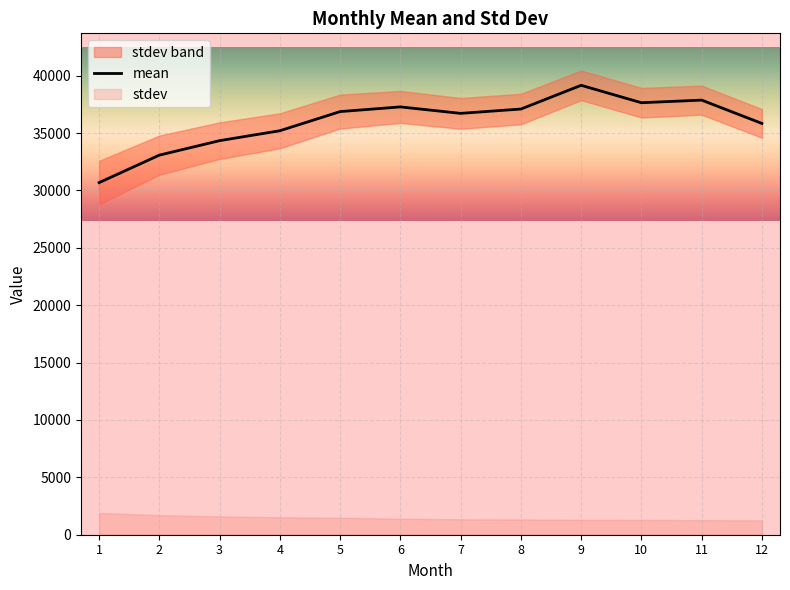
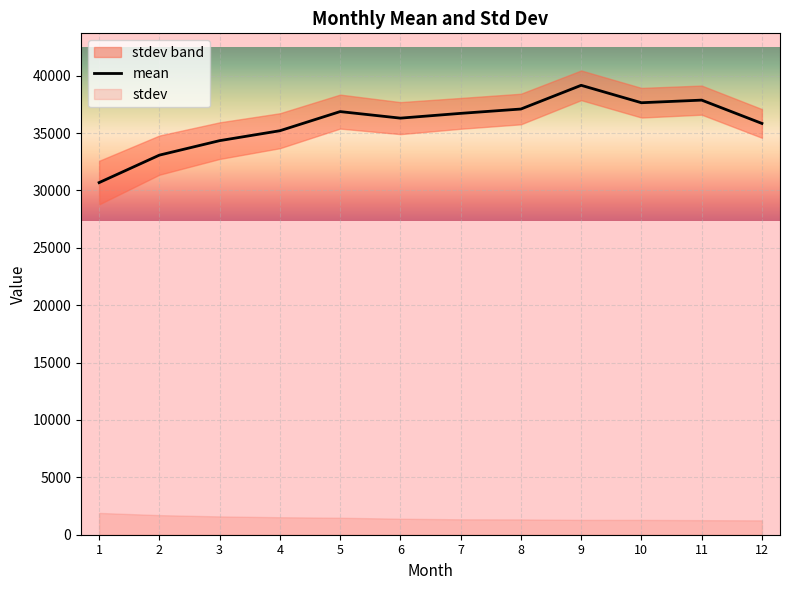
mean, 6: 37300 -> 36300
